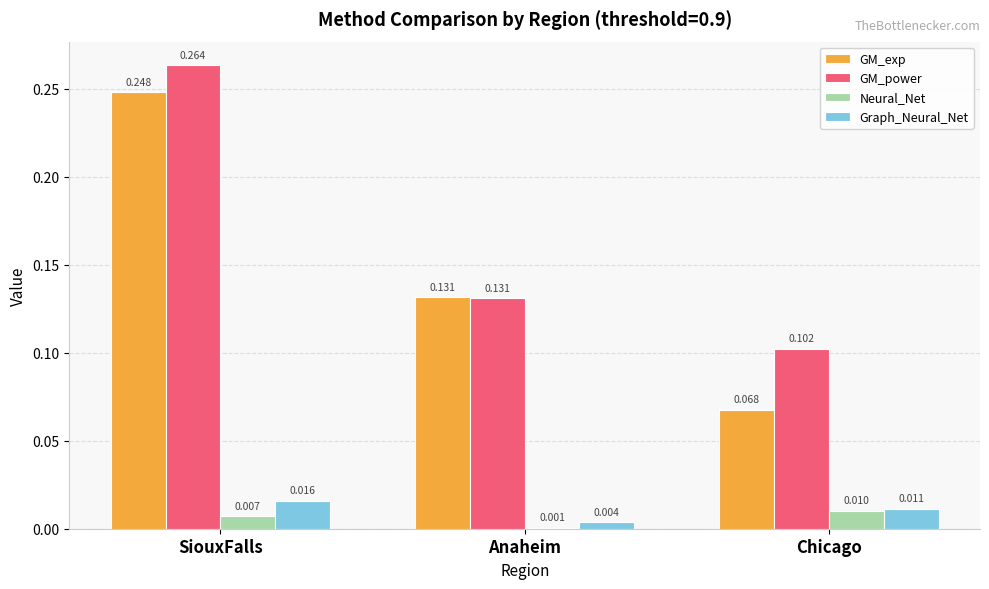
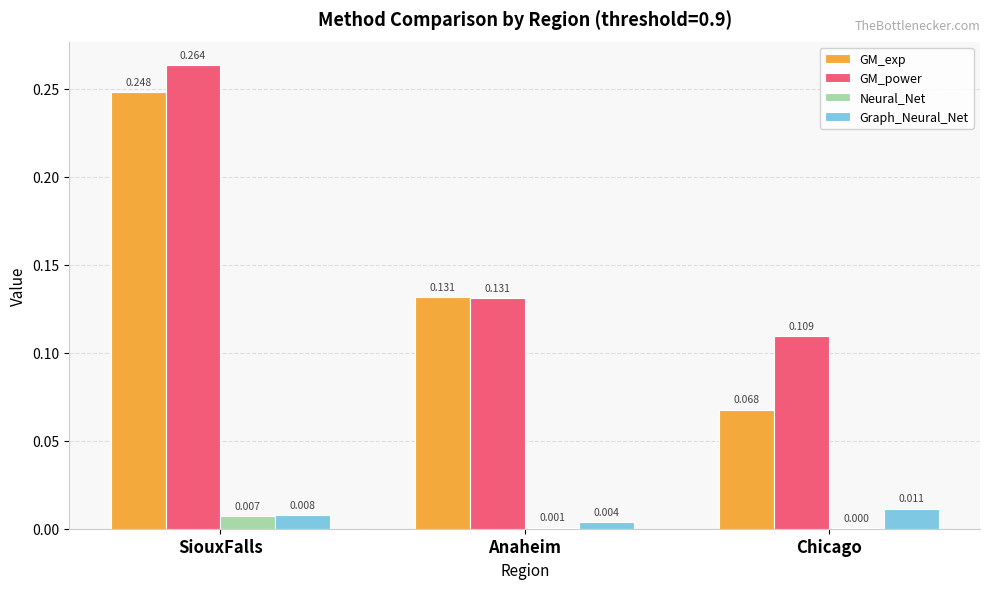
Graph_Neural_Net, SiouxFalls: 0.016 -> 0.008
GM_power, Chicago: 0.102 -> 0.109
Neural_Net, Chicago: 0.010 -> 0.000
